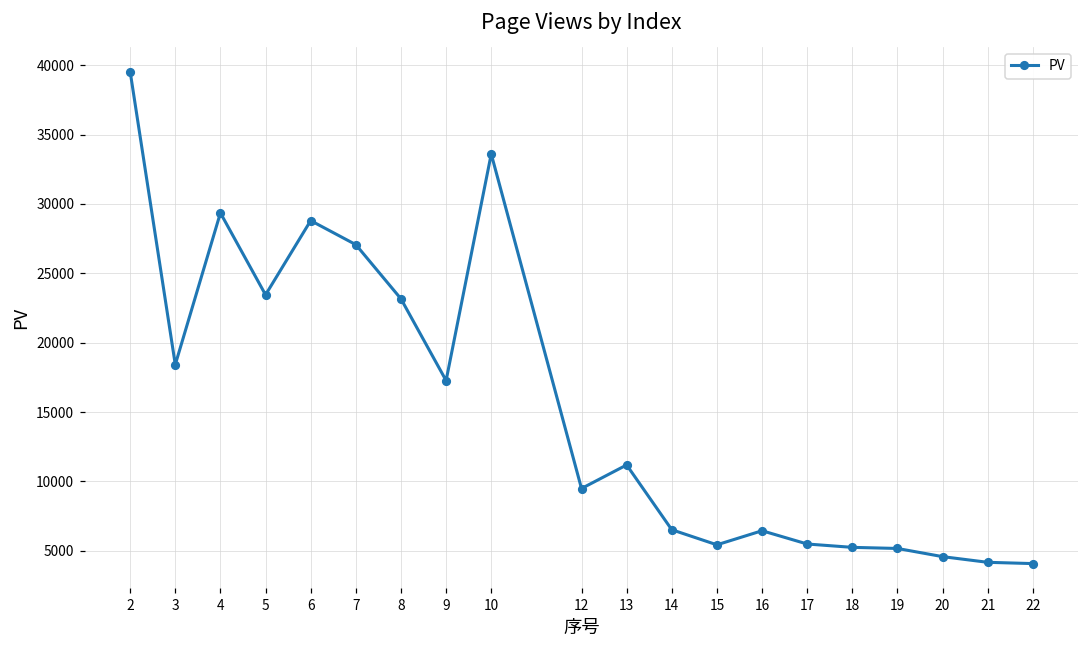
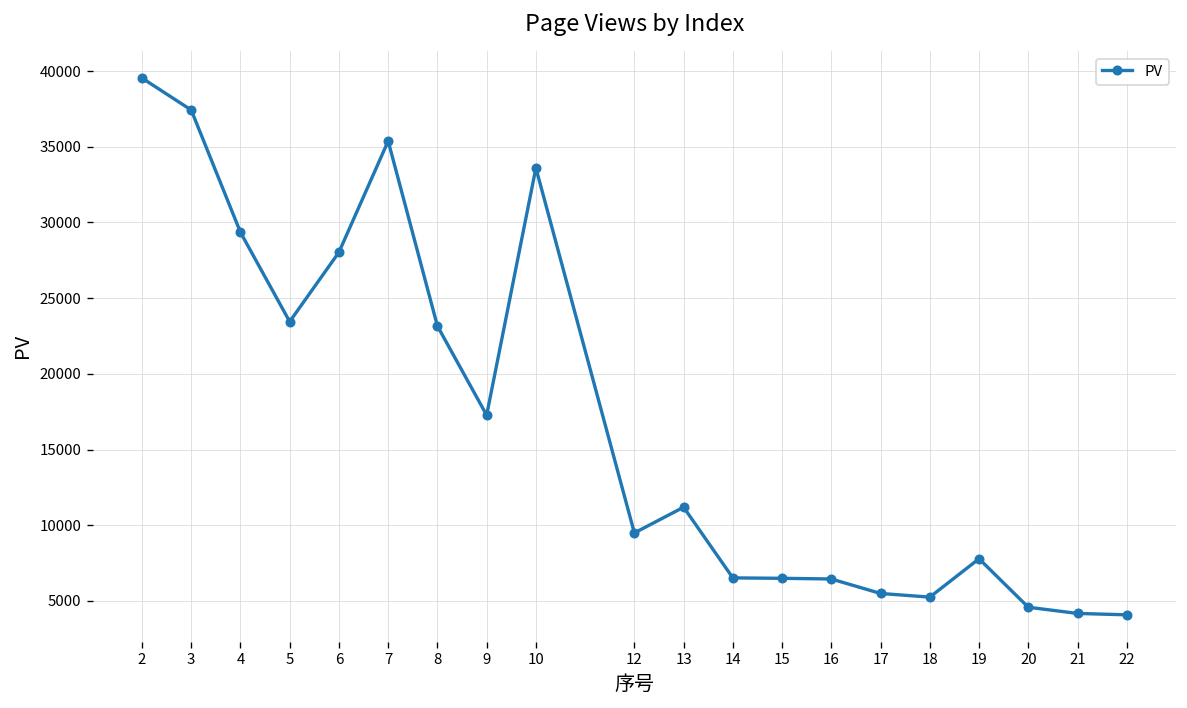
3: 18400 -> 37400
6: 28800 -> 28000
7: 27100 -> 35400
15: 5400 -> 6500
19: 5200 -> 7800
